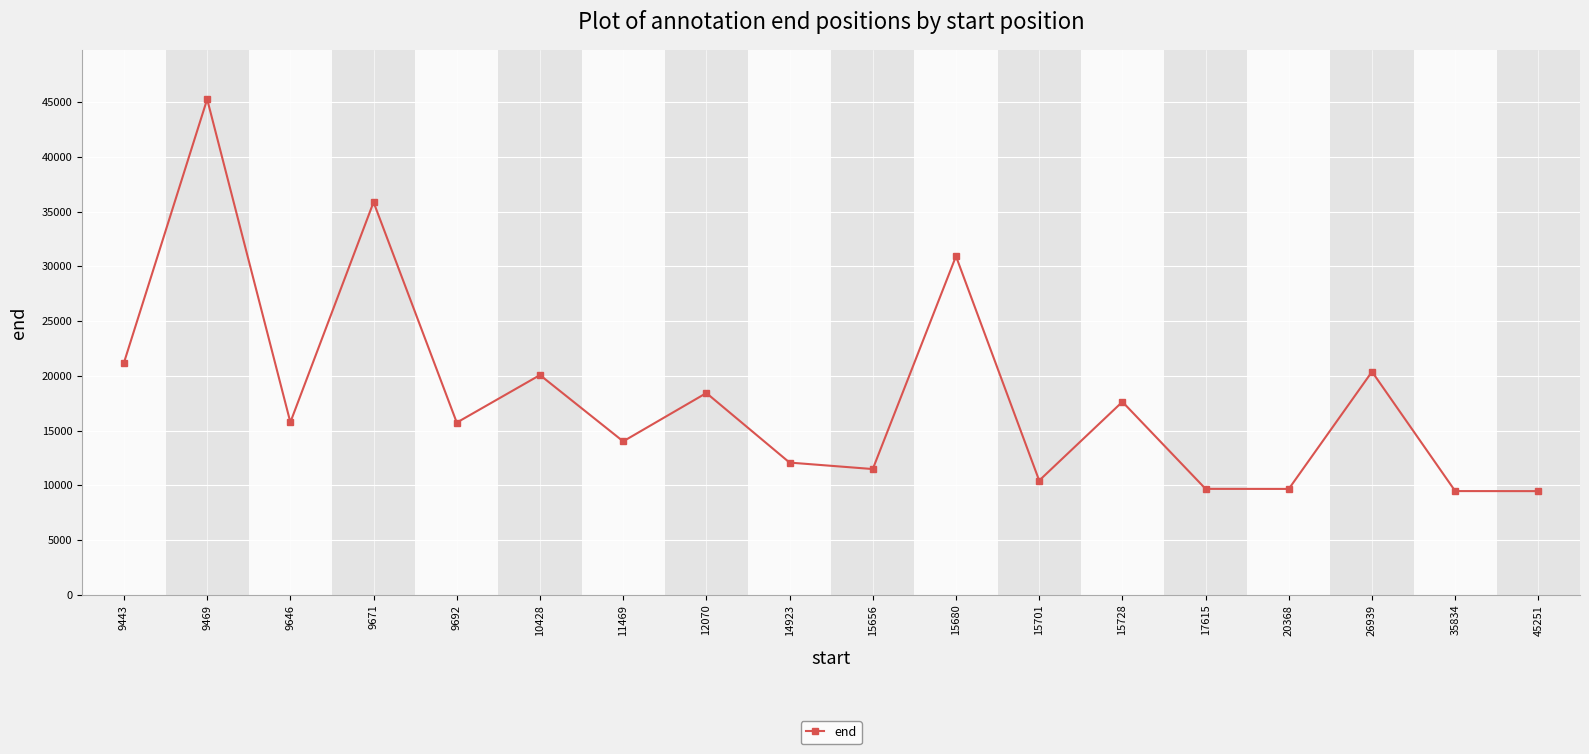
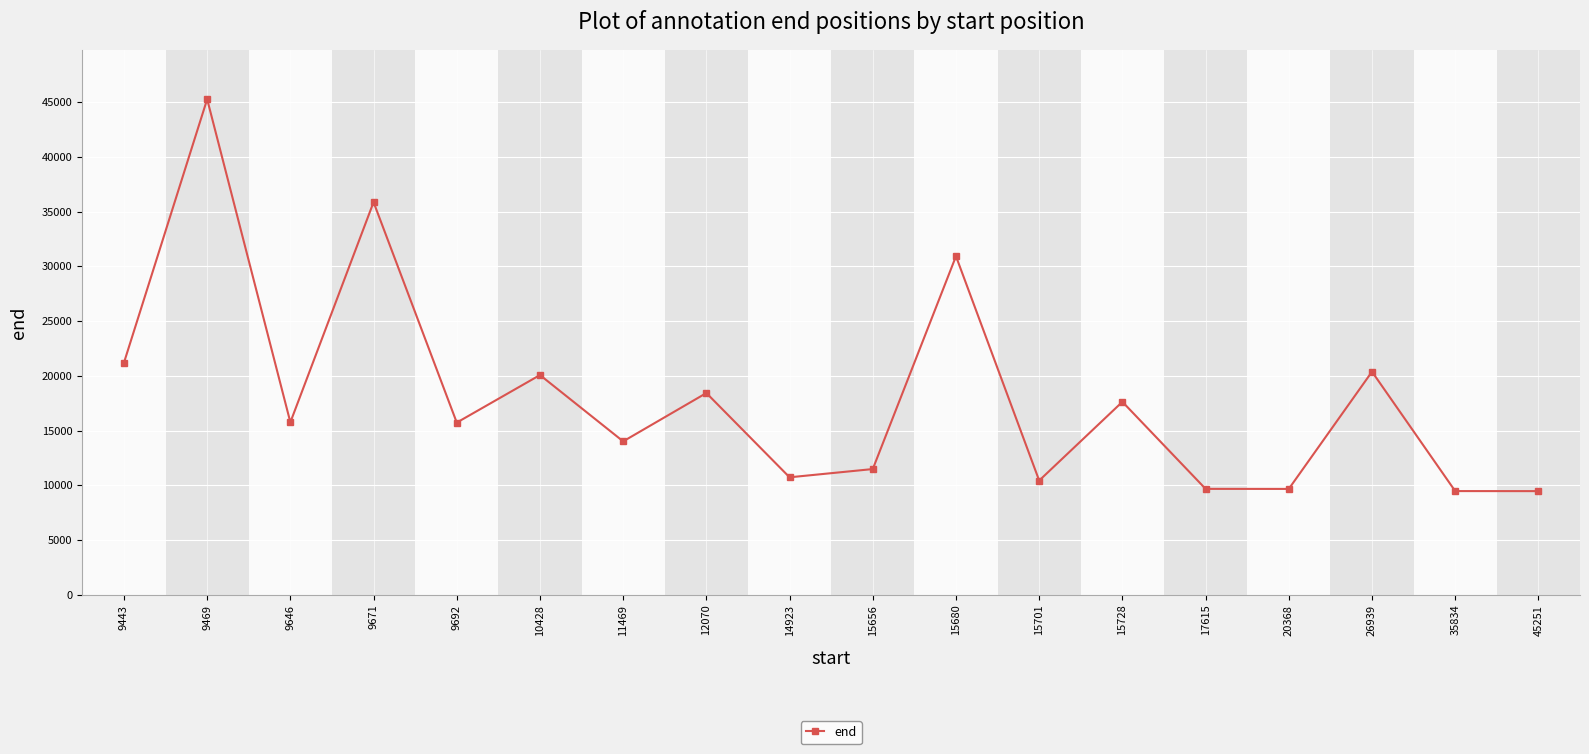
14923: 12100 -> 10700
